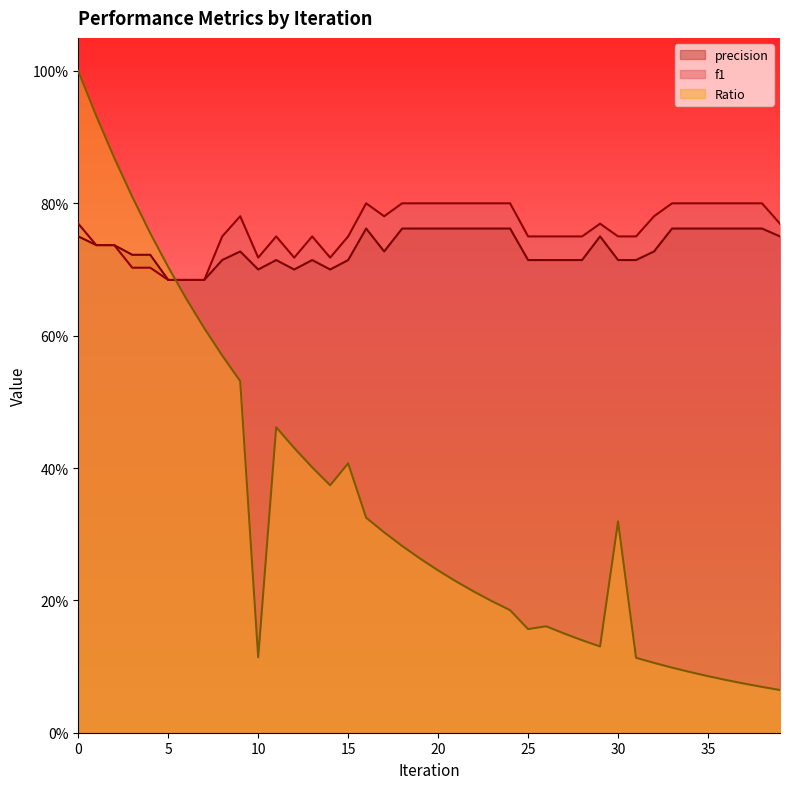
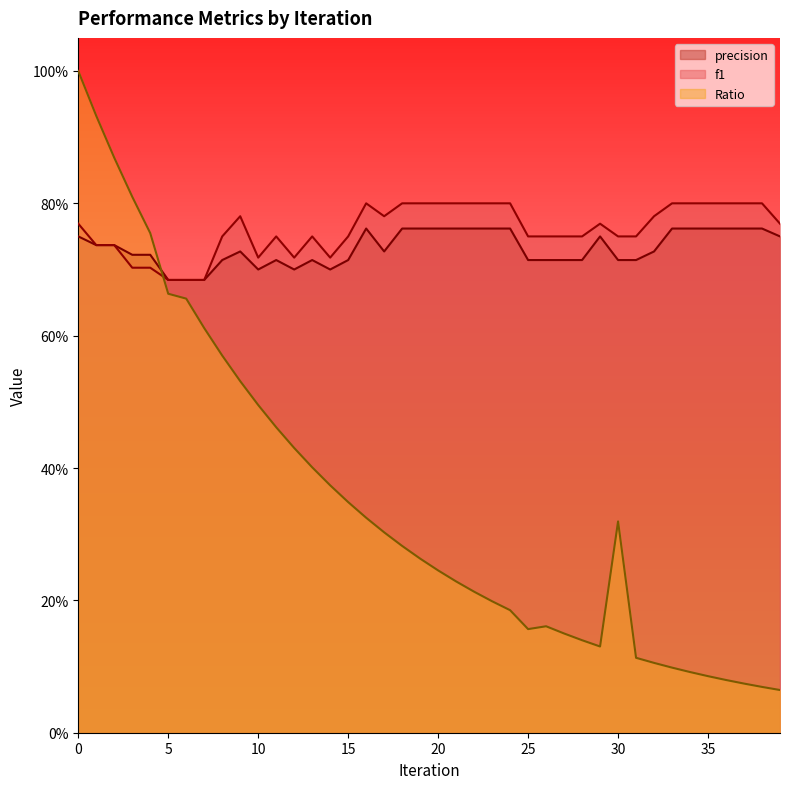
Ratio, 5: 70% -> 66%
Ratio, 10: 11% -> 50%
Ratio, 15: 41% -> 35%
